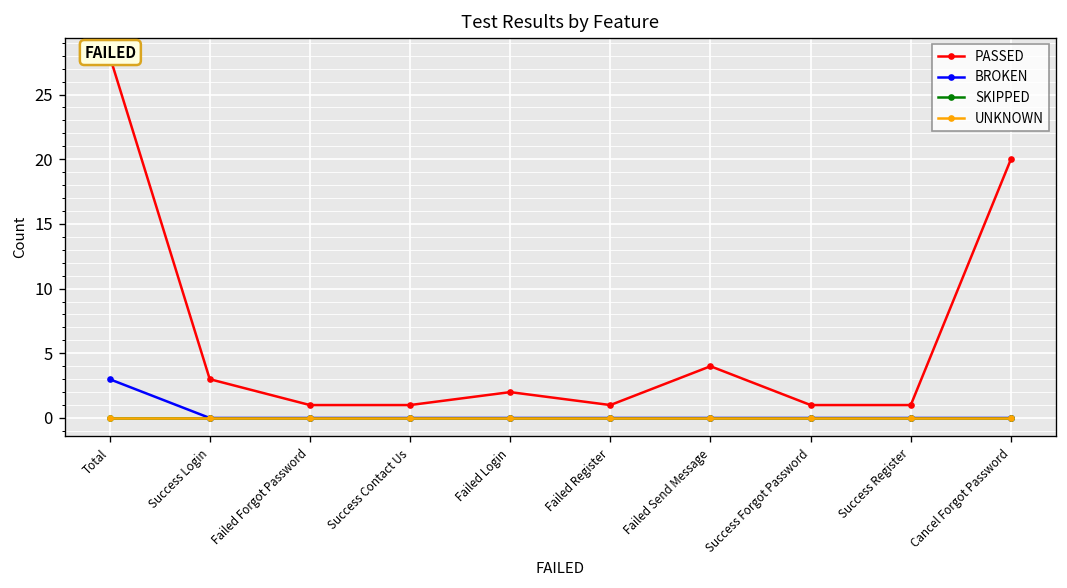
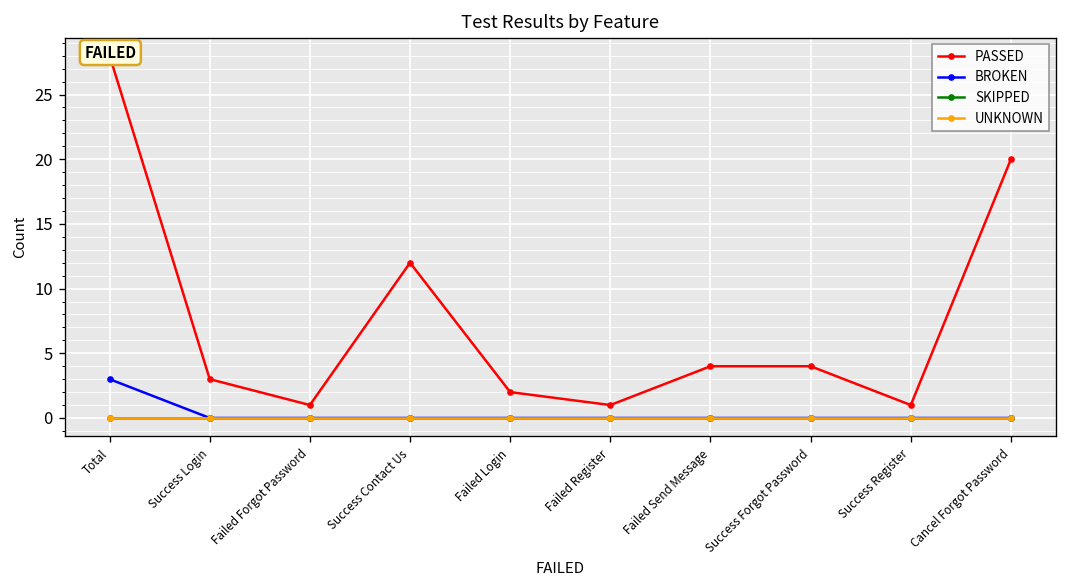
PASSED, Success Contact Us: 1 -> 12
PASSED, Success Forgot Password: 1 -> 4
